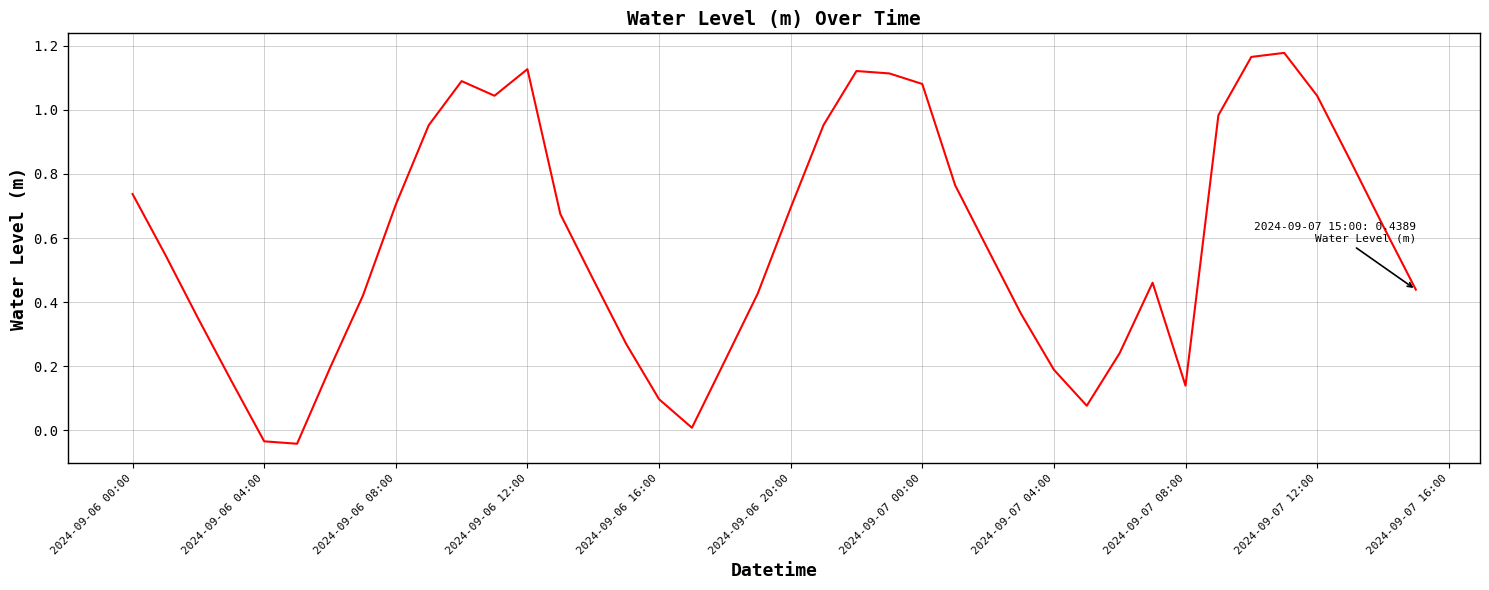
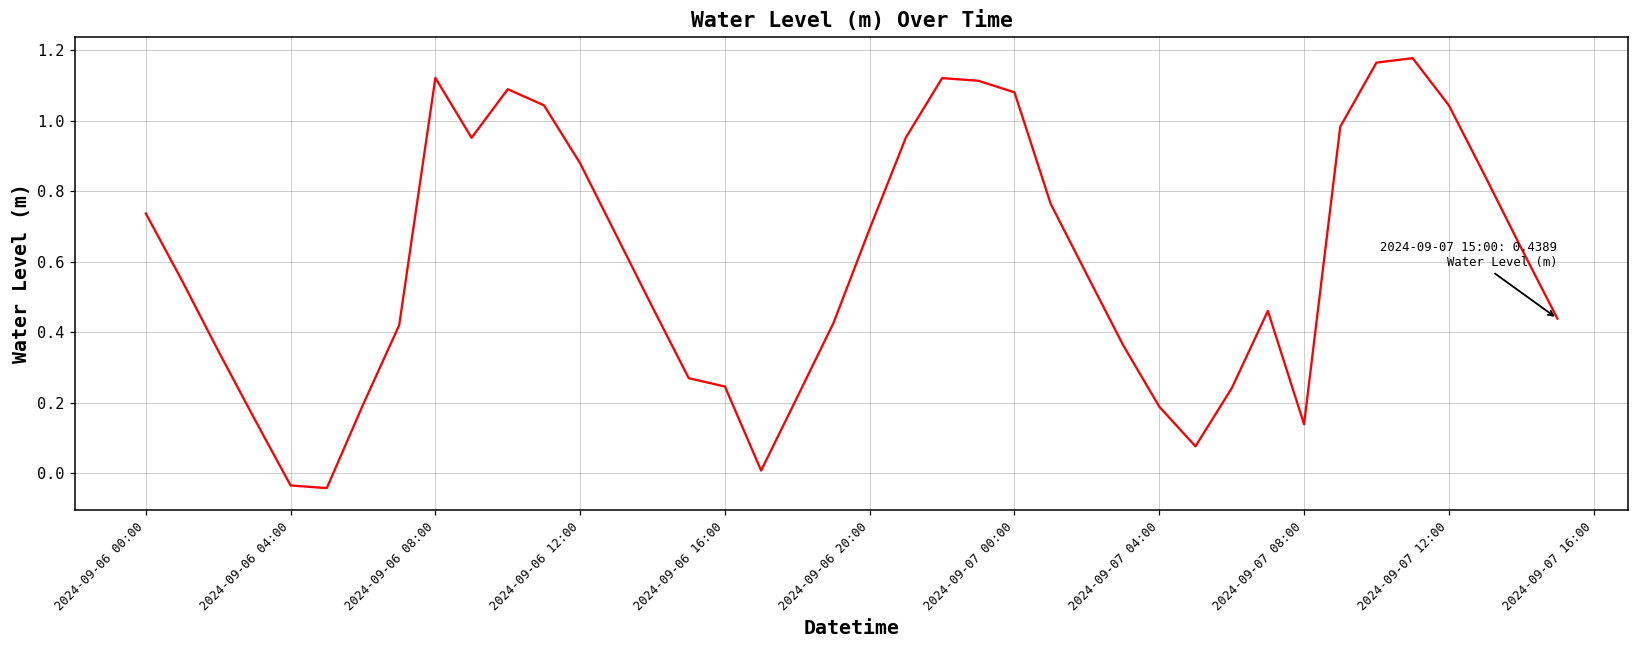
2024-09-06 08:00: 0.70 -> 1.12
2024-09-06 12:00: 1.13 -> 0.88
2024-09-06 16:00: 0.10 -> 0.25
